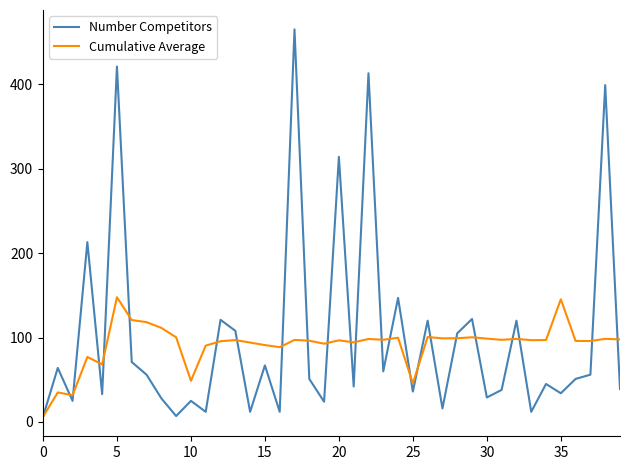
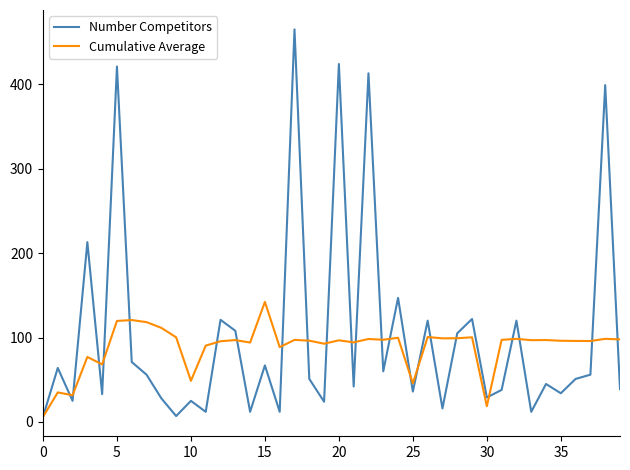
Cumulative Average, 5: 150 -> 120
Cumulative Average, 15: 90 -> 140
Number Competitors, 20: 310 -> 420
Cumulative Average, 30: 100 -> 20
Cumulative Average, 35: 150 -> 100
